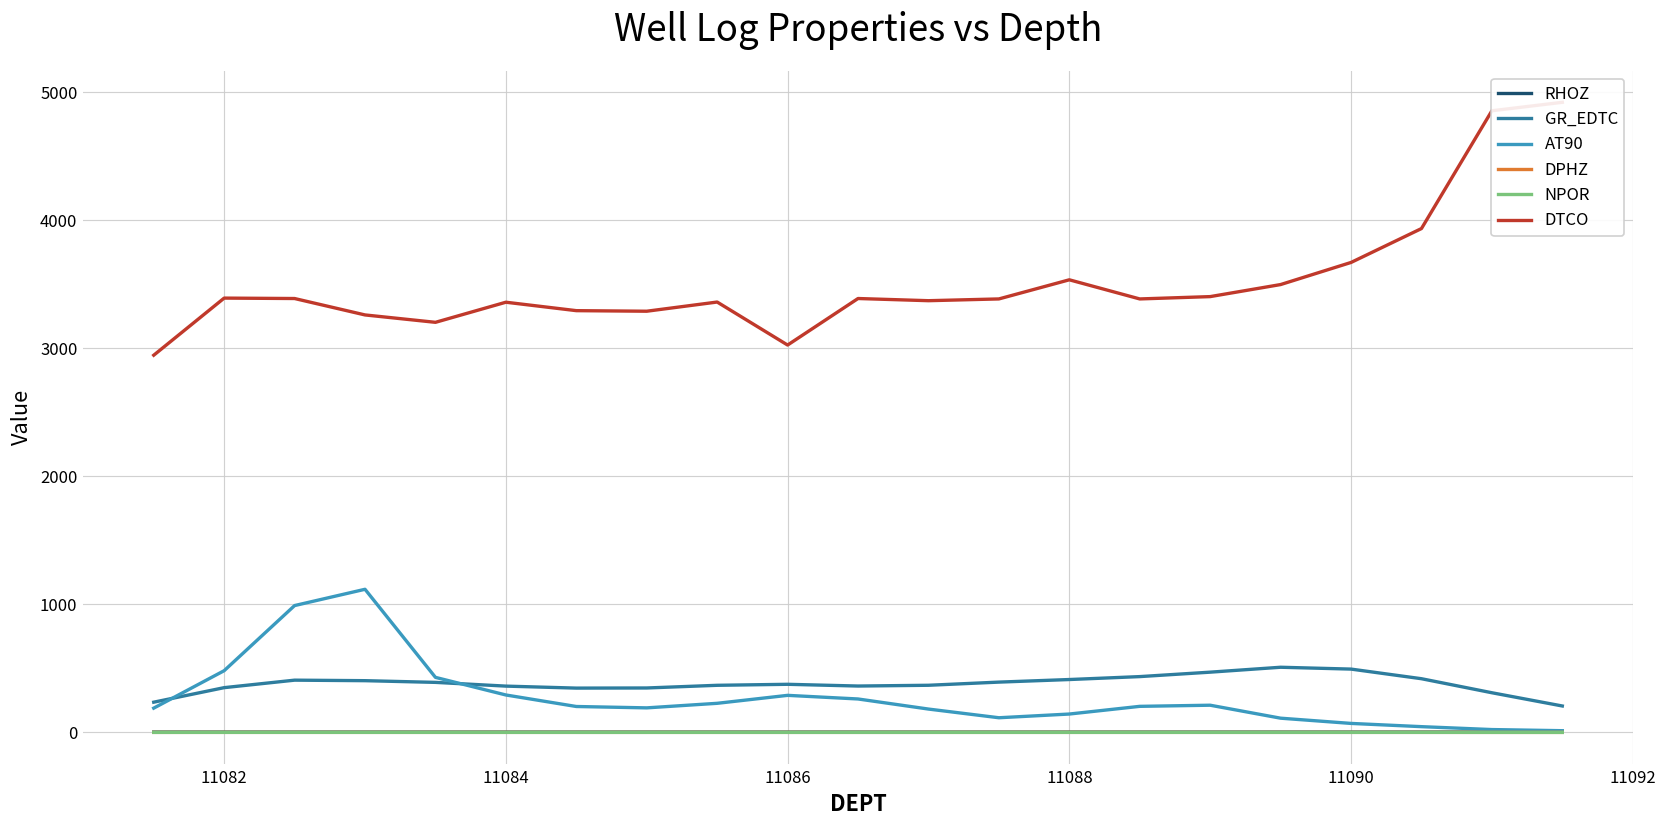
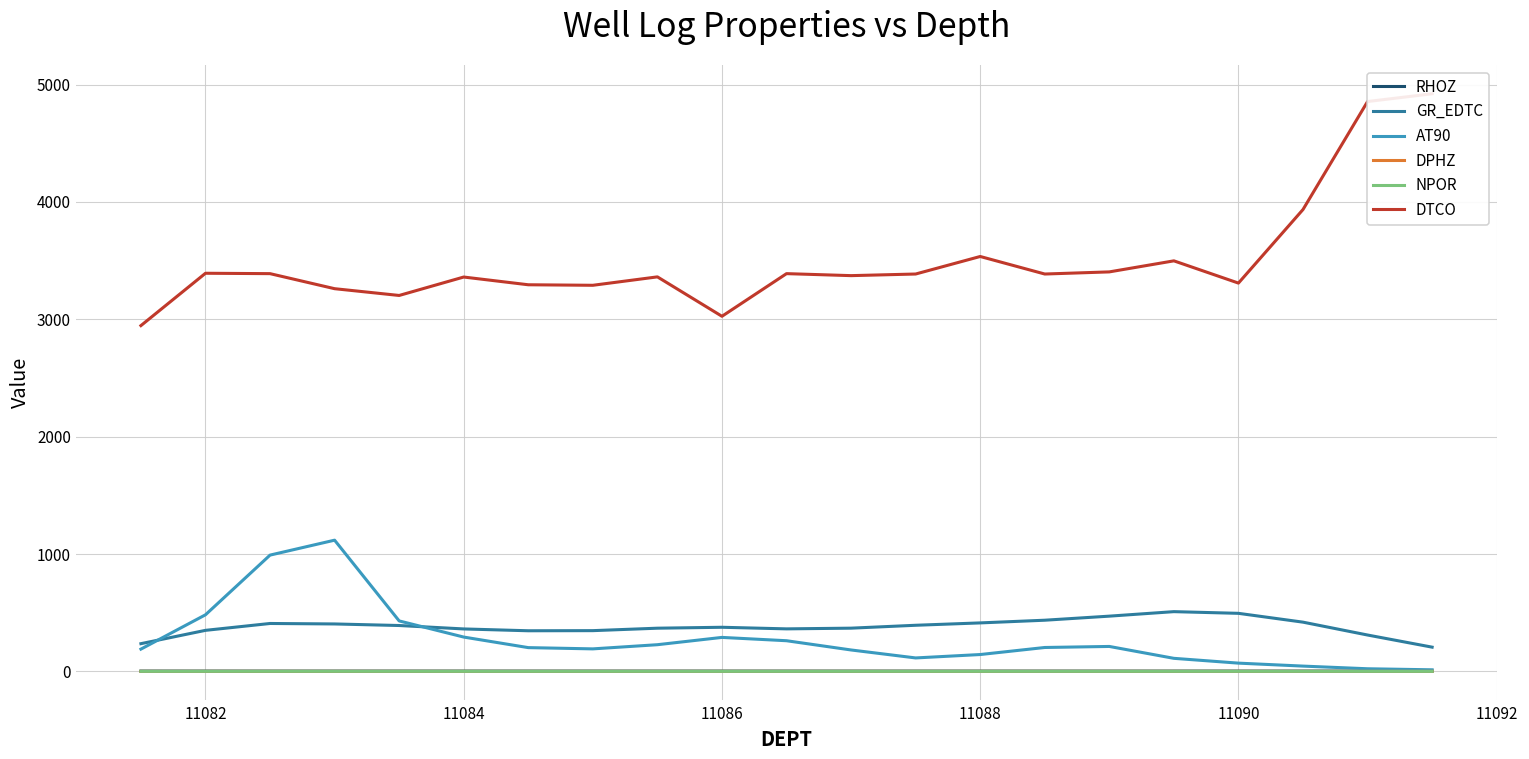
DTCO, 11090: 3670 -> 3310
